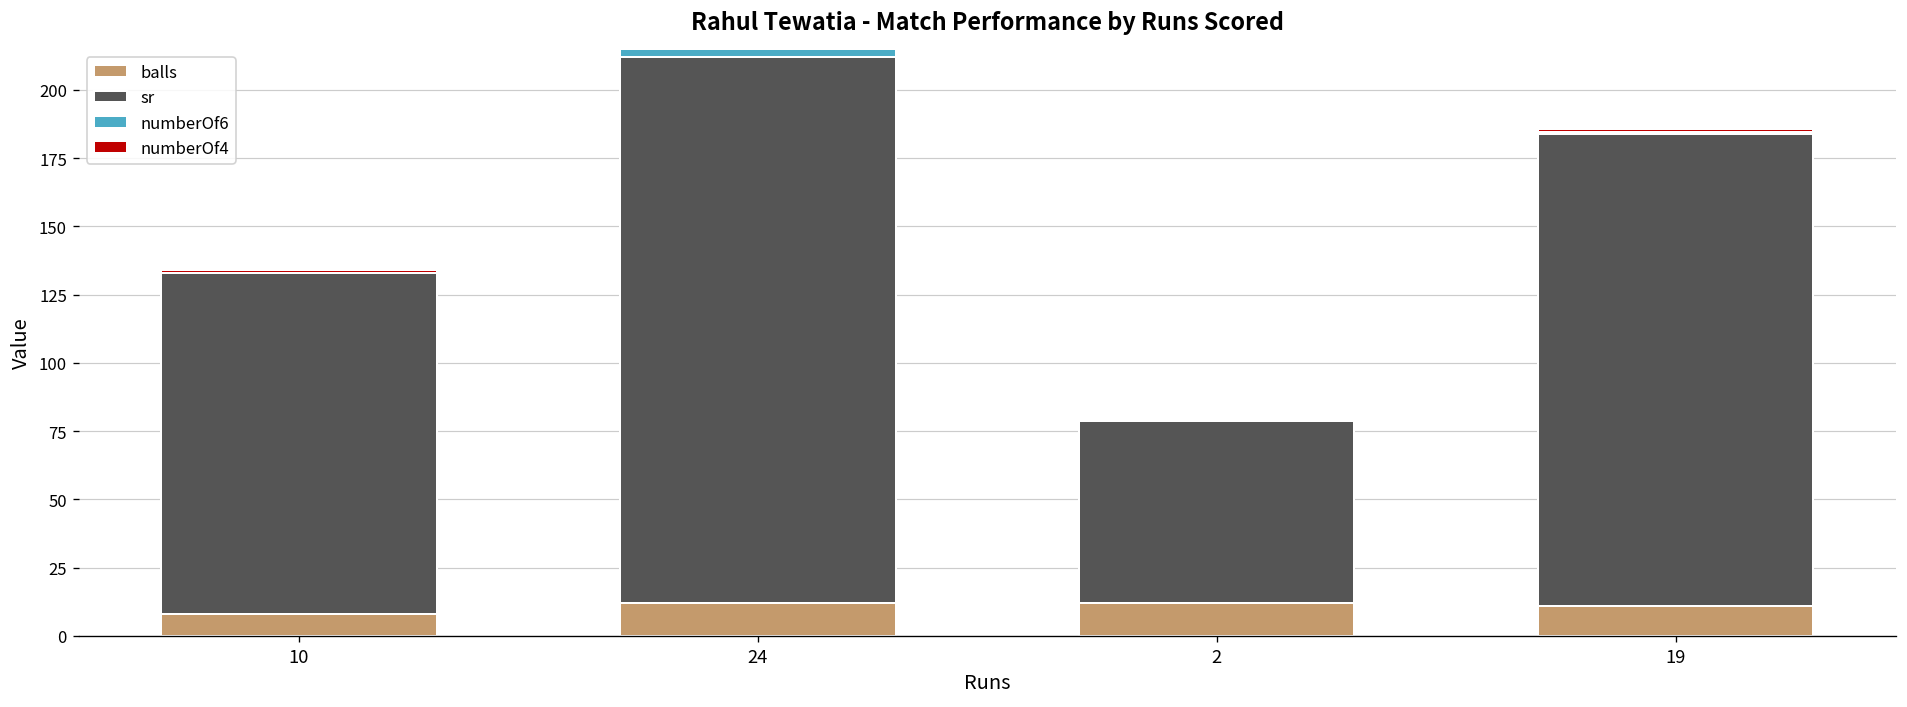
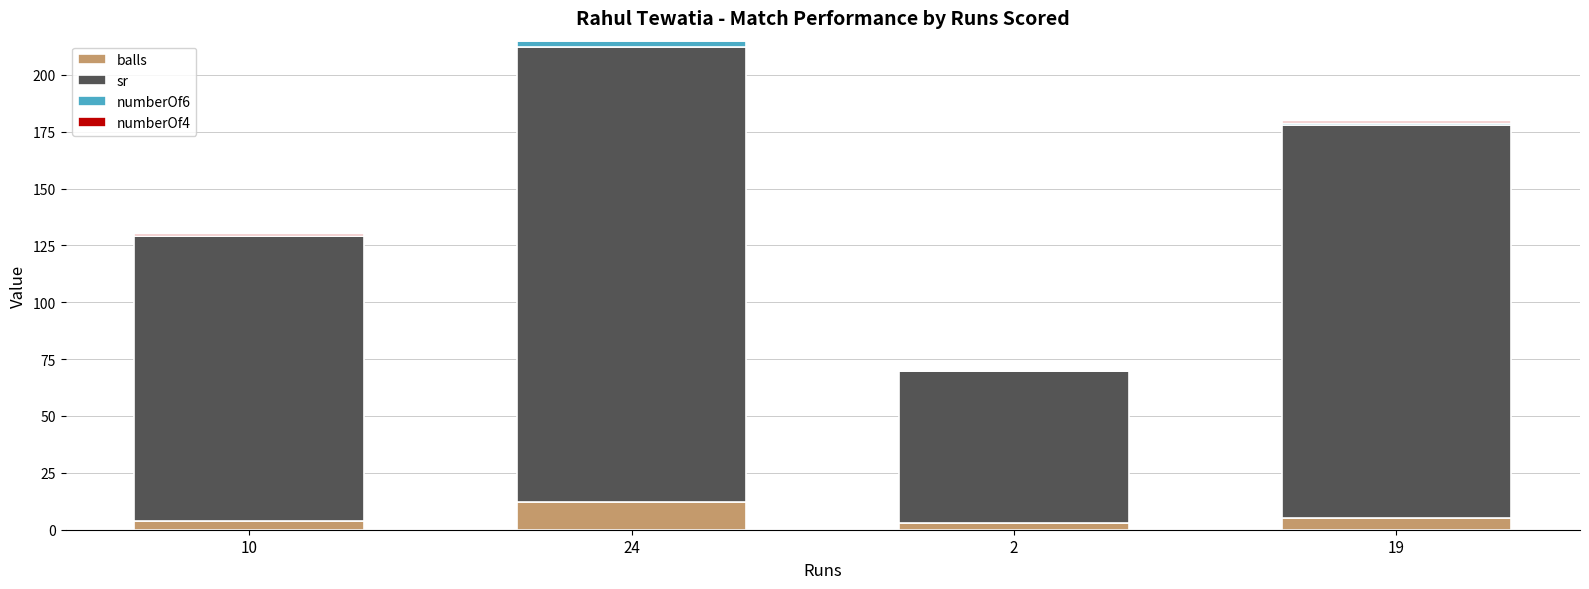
balls, 10: 8 -> 4
balls, 2: 12 -> 3
balls, 19: 11 -> 5
